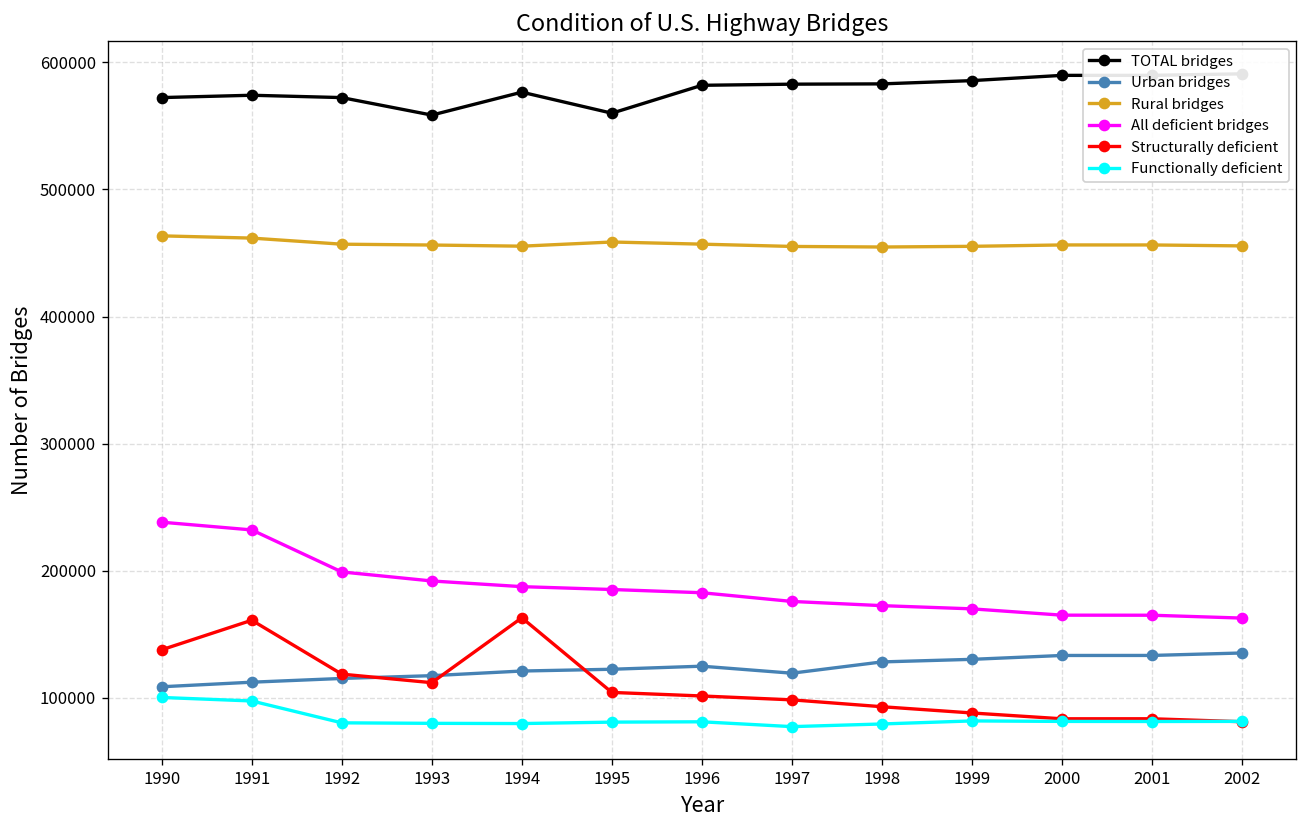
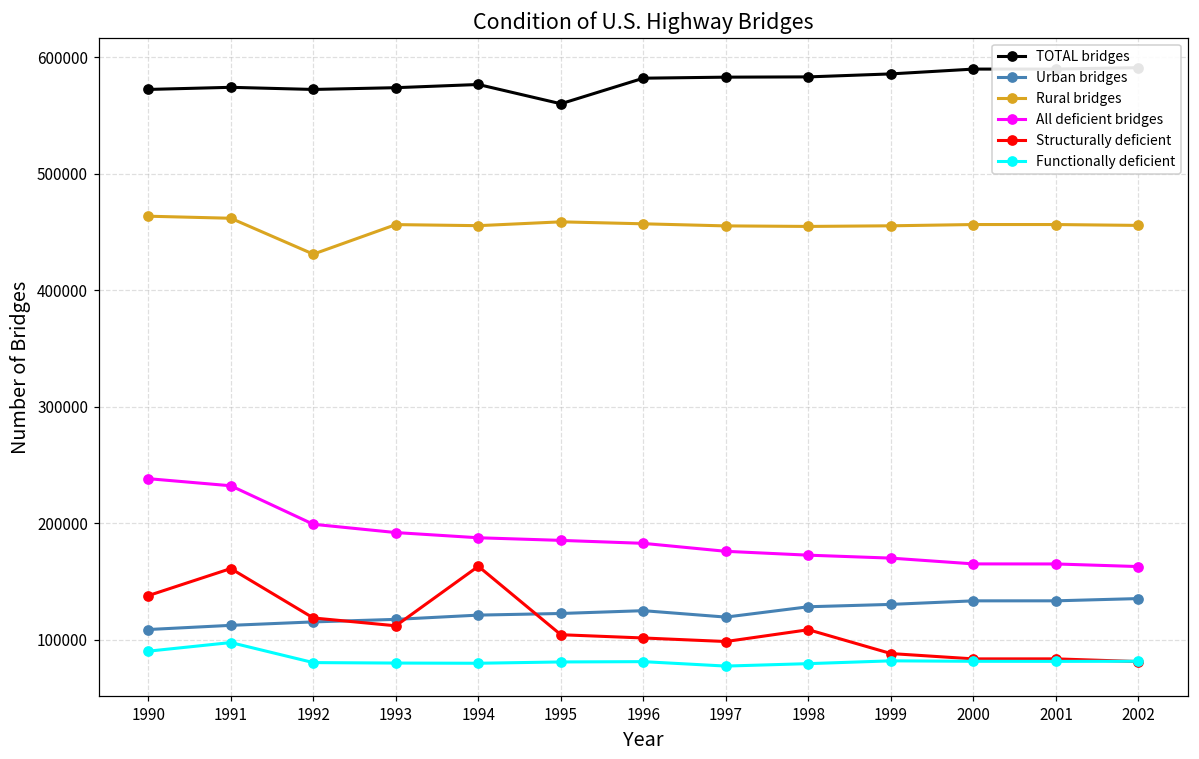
Functionally deficient, 1990: 100000 -> 90000
Rural bridges, 1992: 457000 -> 431000
TOTAL bridges, 1993: 558000 -> 574000
Structurally deficient, 1998: 93000 -> 109000
